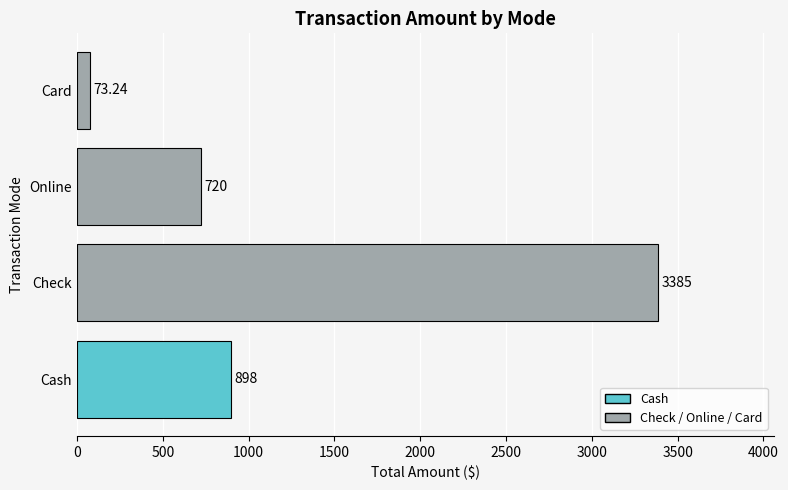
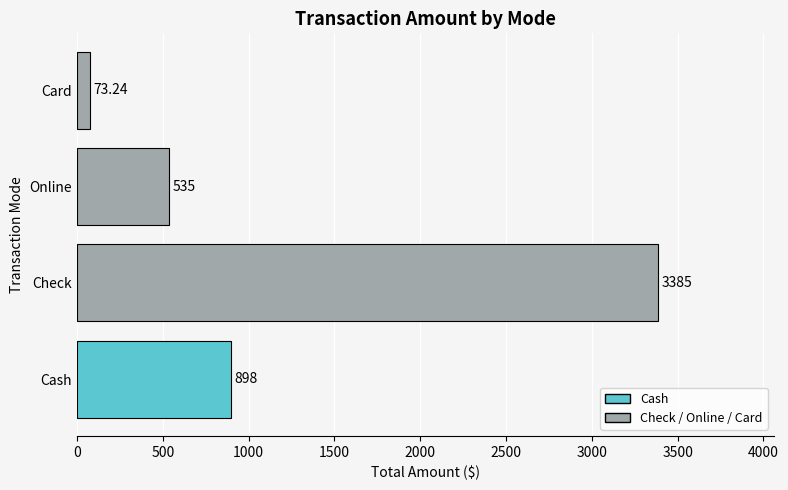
Online: 720 -> 535
